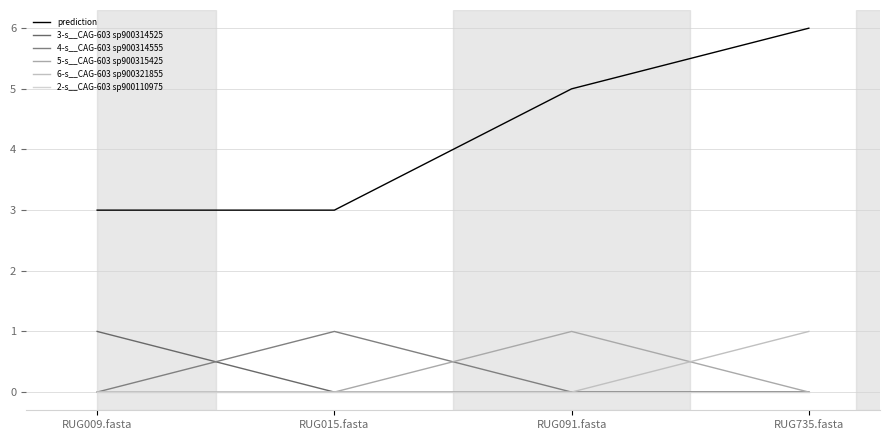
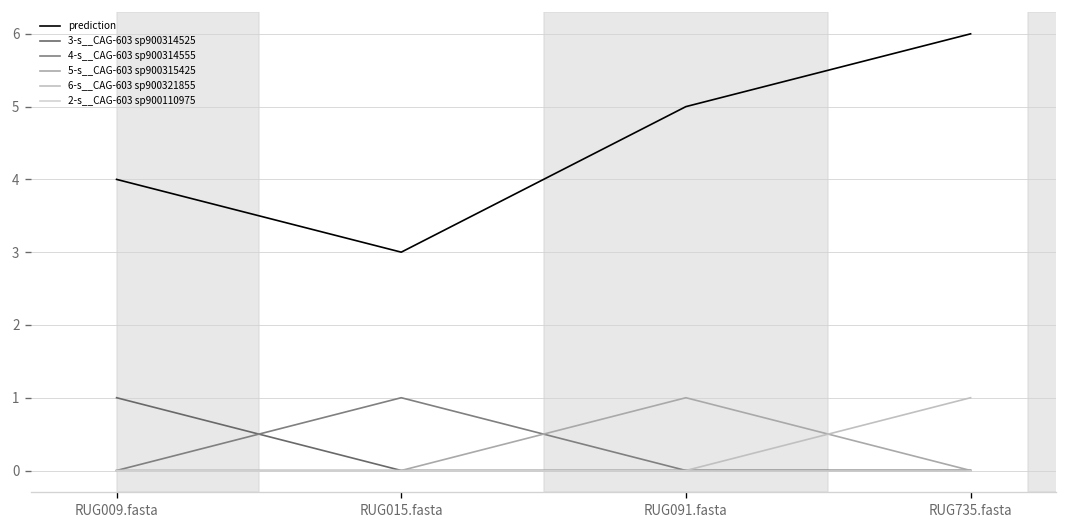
prediction, RUG009.fasta: 3 -> 4
